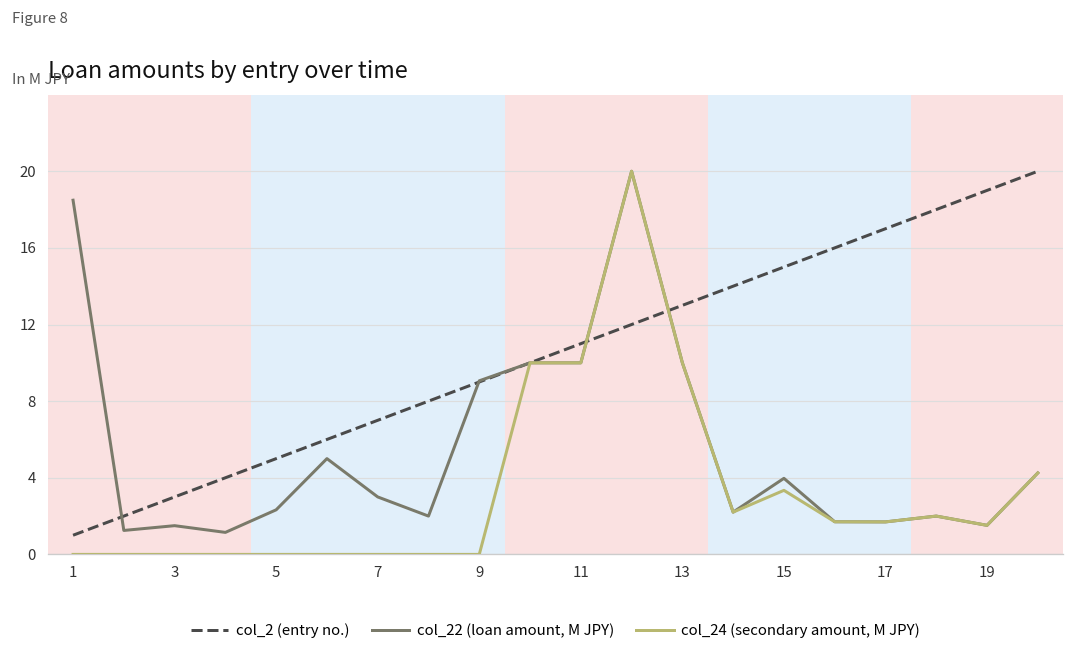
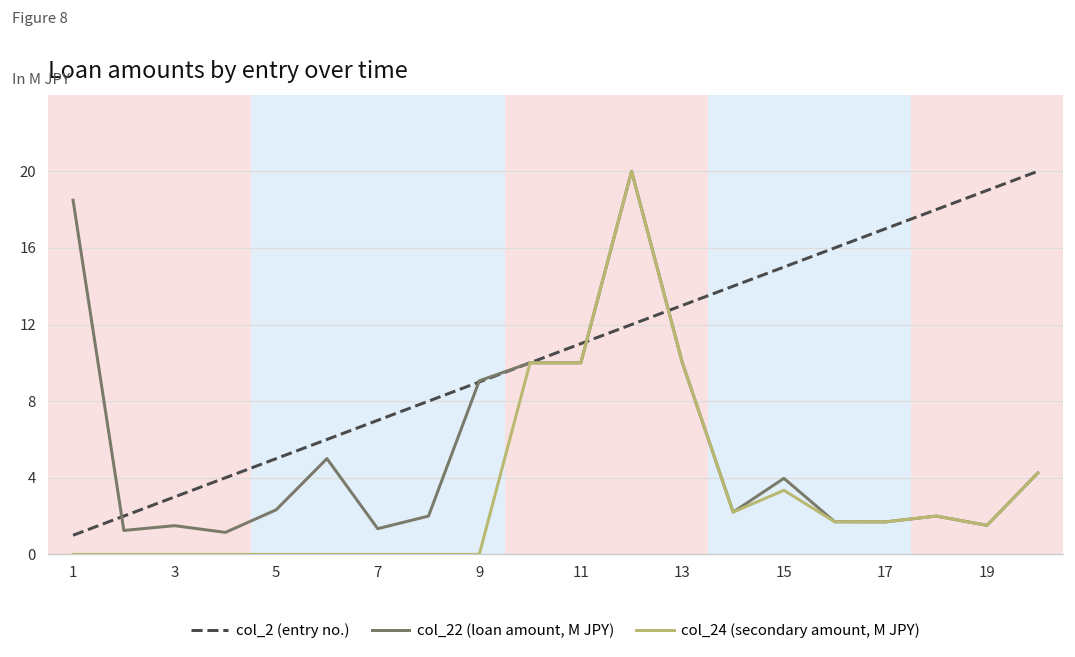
col_22 (loan amount, M JPY), 7: 3.0 -> 1.3
